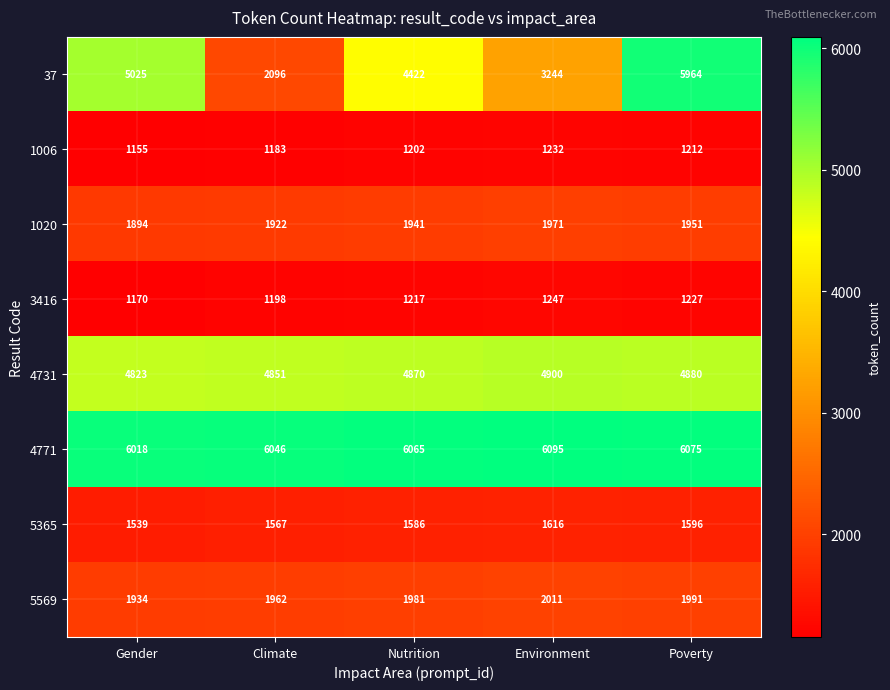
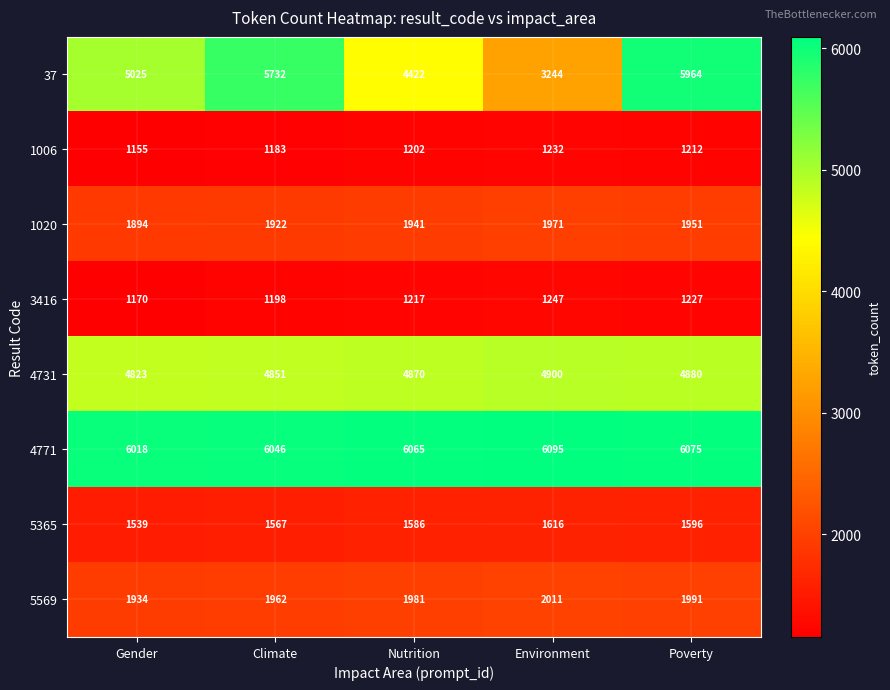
37, Climate: 2096 -> 5732
